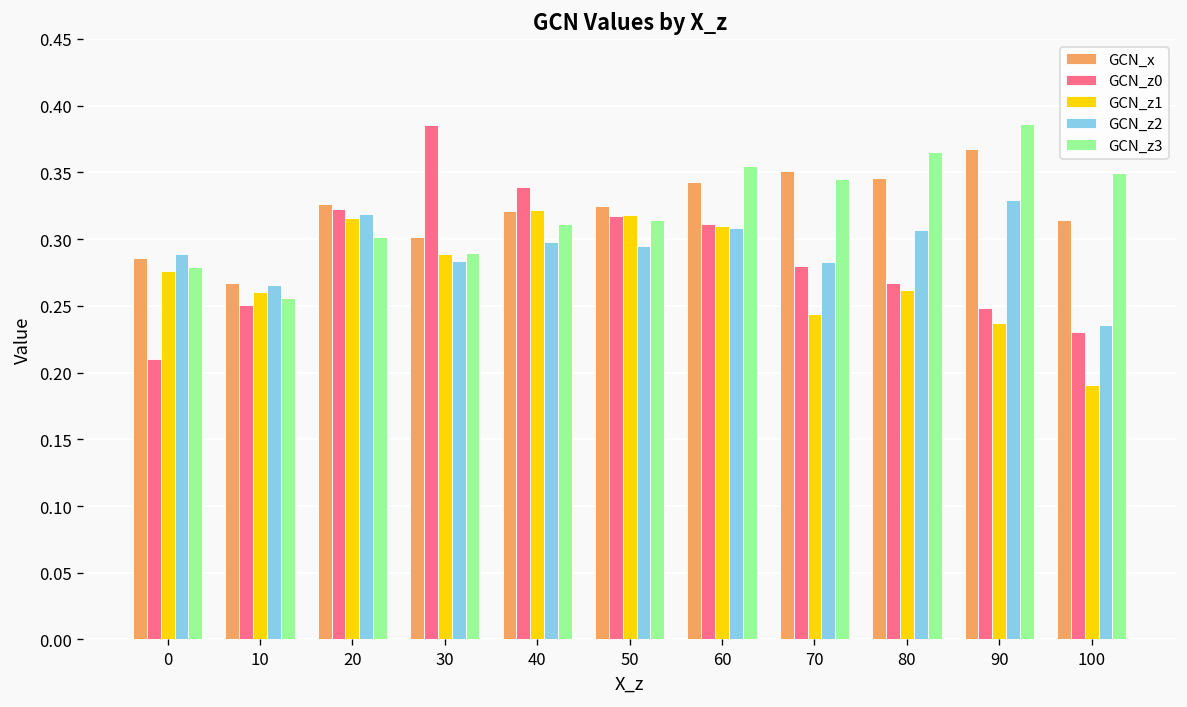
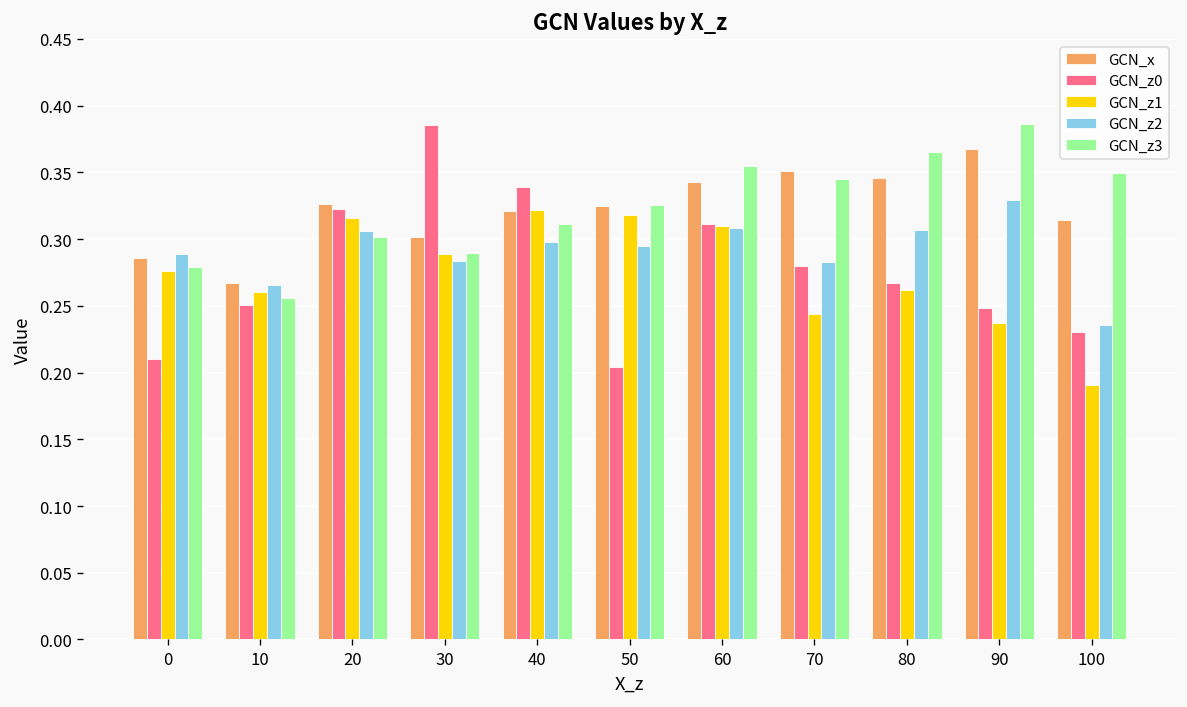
GCN_z2, 20: 0.319 -> 0.306
GCN_z0, 50: 0.318 -> 0.204
GCN_z3, 50: 0.314 -> 0.326
